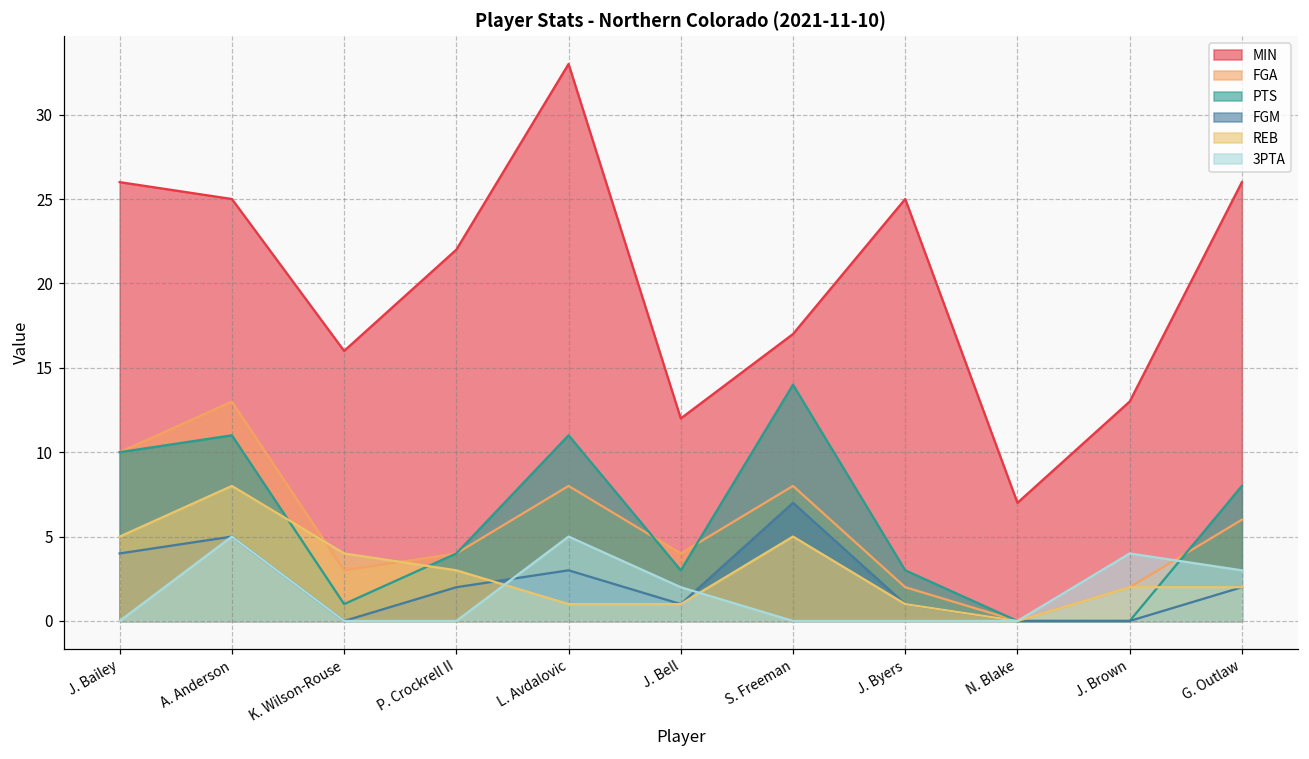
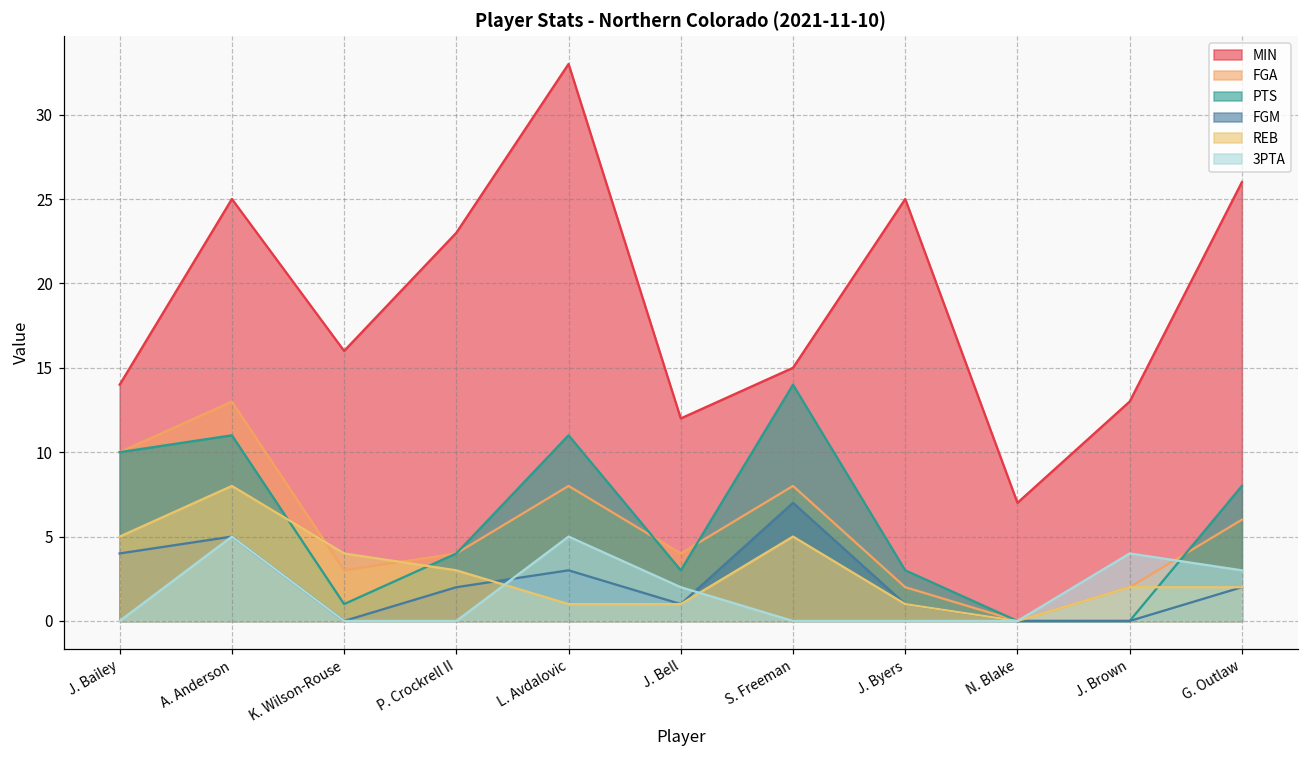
MIN, J. Bailey: 26 -> 14
MIN, P. Crockrell II: 22 -> 23
MIN, S. Freeman: 17 -> 15
